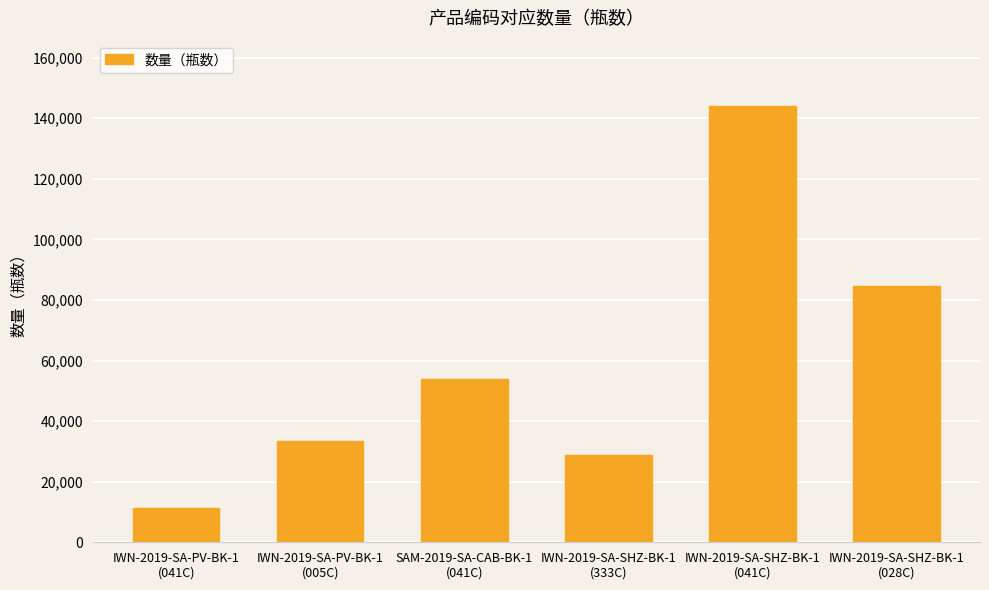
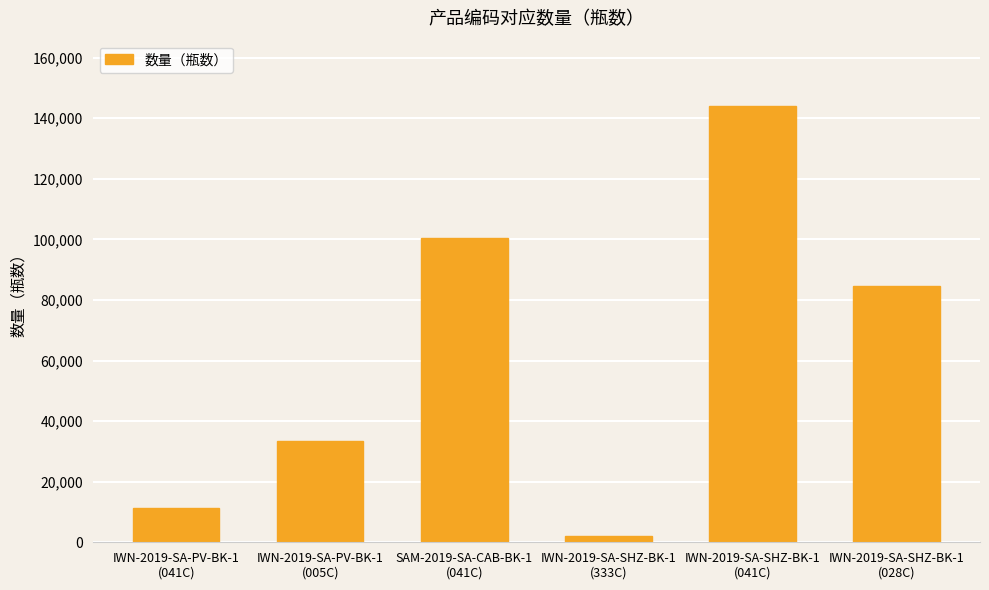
SAM-2019-SA-CAB-BK-1 (041C): 54,000 -> 100,000
IWN-2019-SA-SHZ-BK-1 (333C): 29,000 -> 2,000
